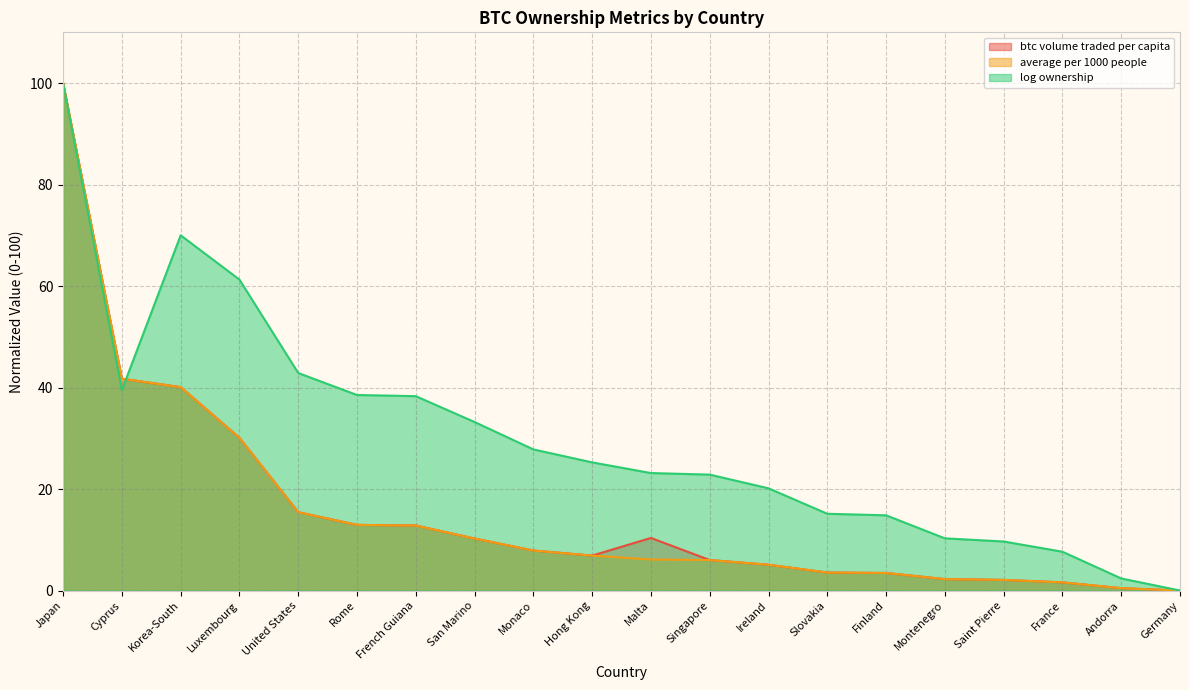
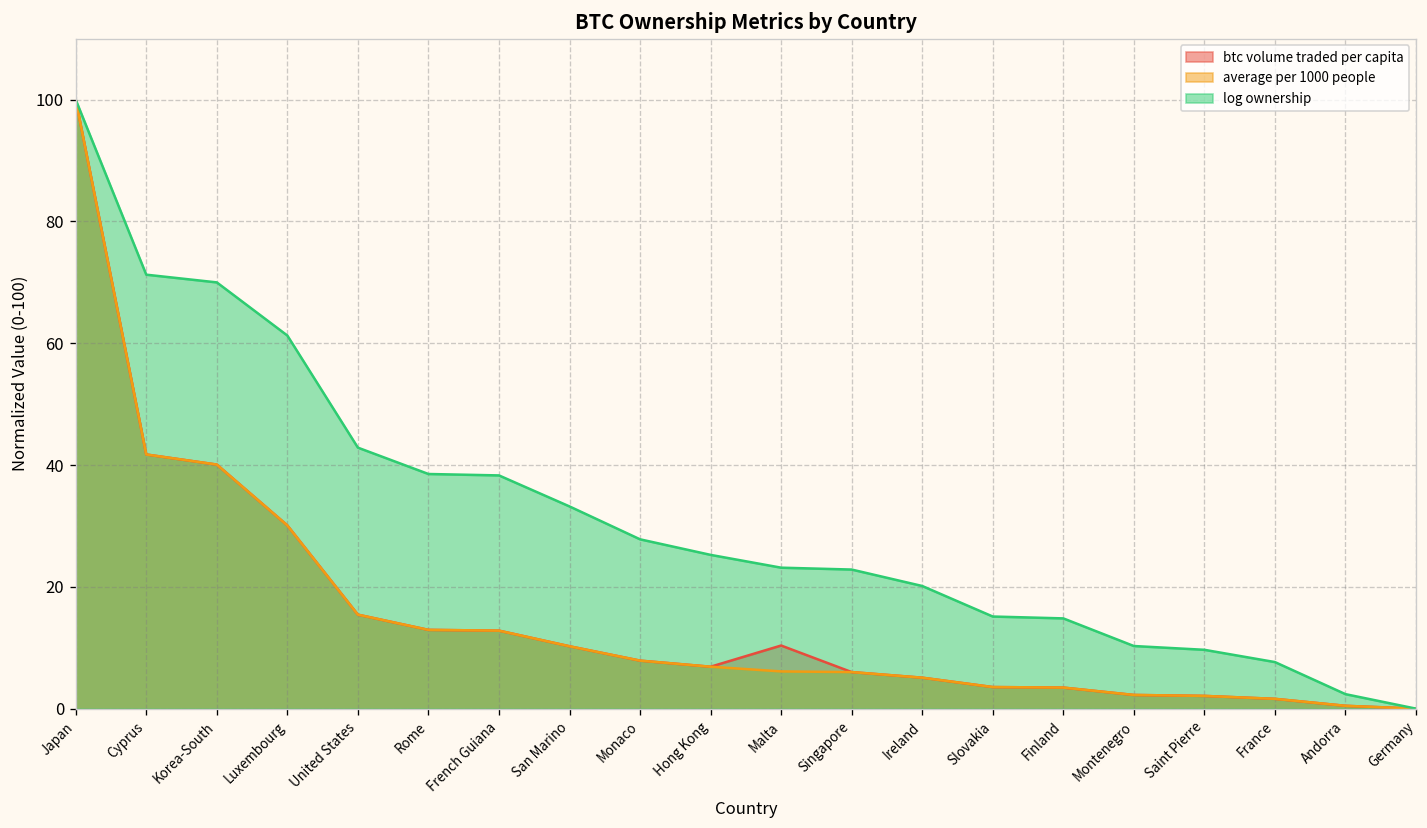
log ownership, Cyprus: 39 -> 71
